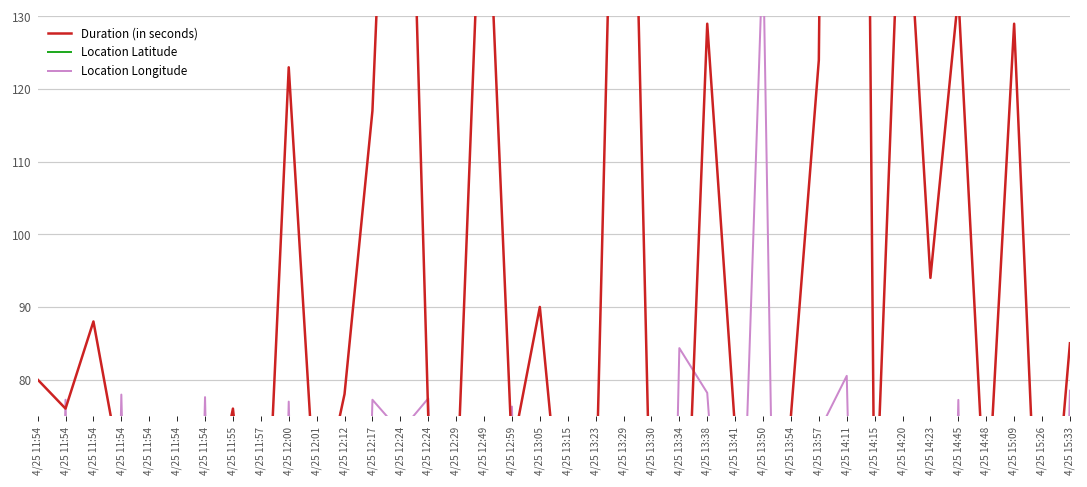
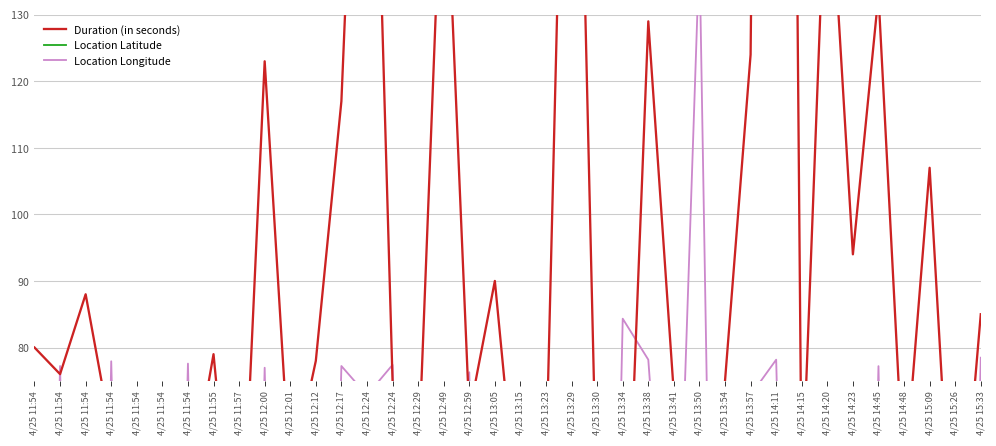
Duration (in seconds), 4/25 11:55: 76 -> 79
Location Longitude, 4/25 14:11: 81 -> 78
Duration (in seconds), 4/25 15:09: 129 -> 107
